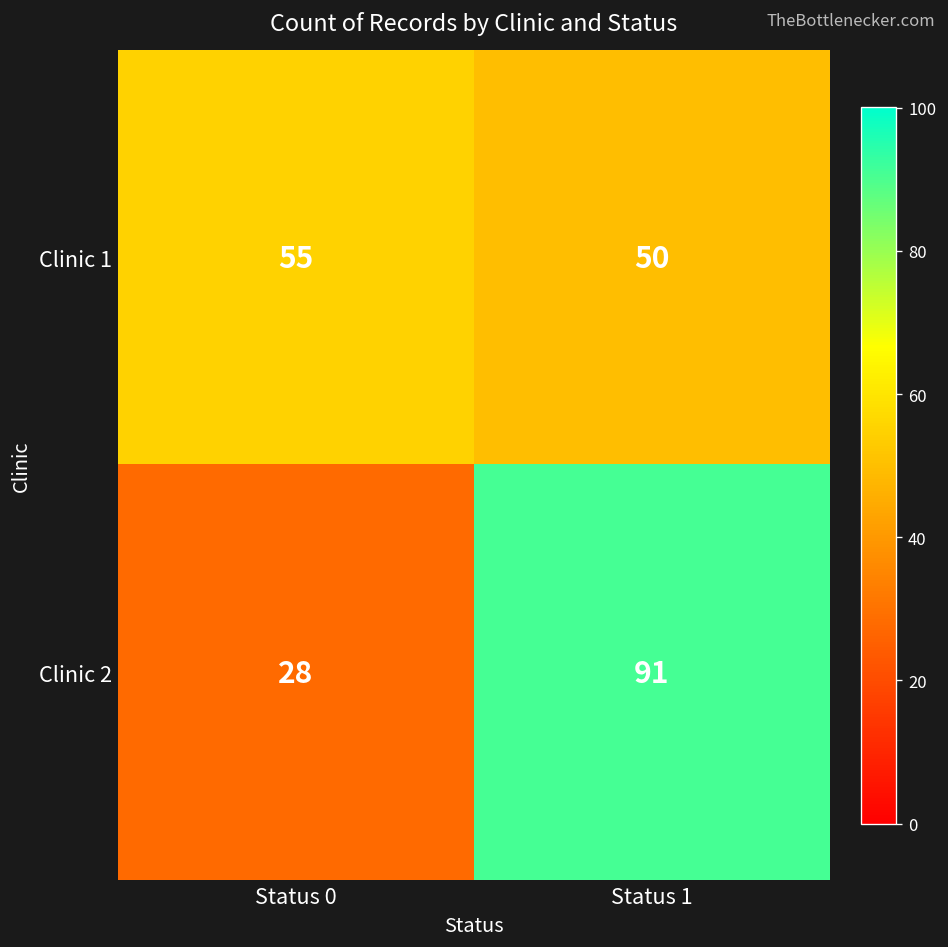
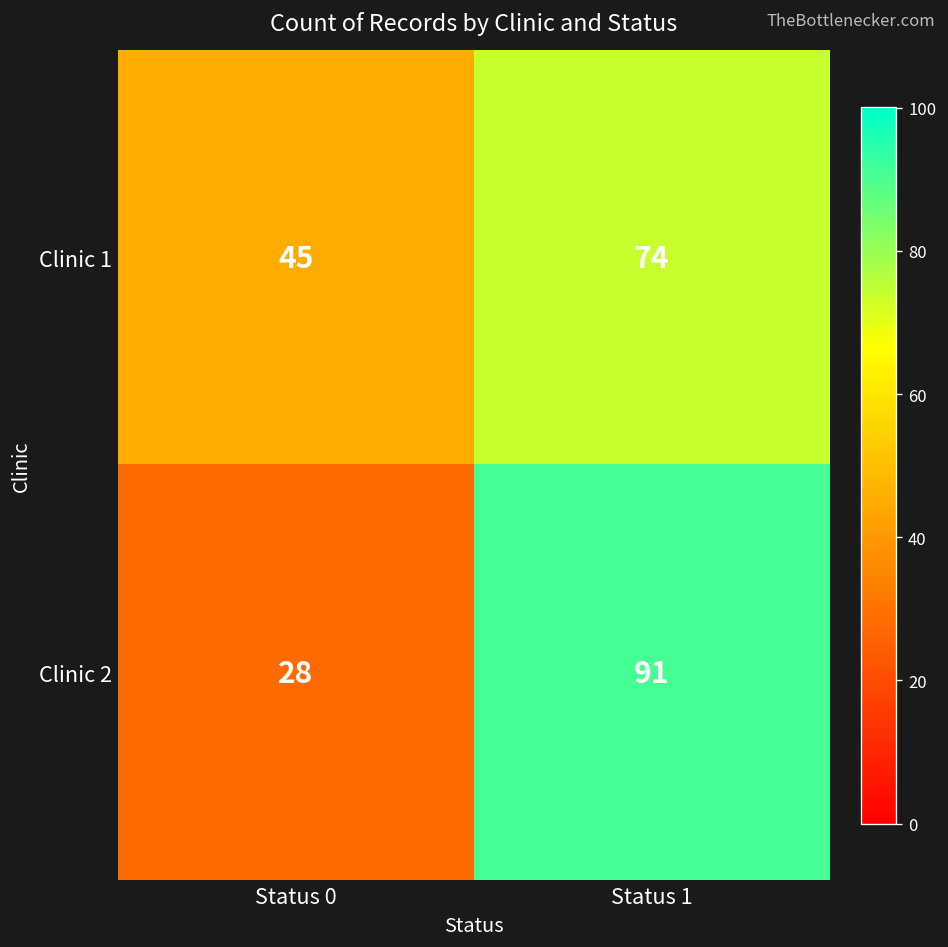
Clinic 1, Status 0: 55 -> 45
Clinic 1, Status 1: 50 -> 74
